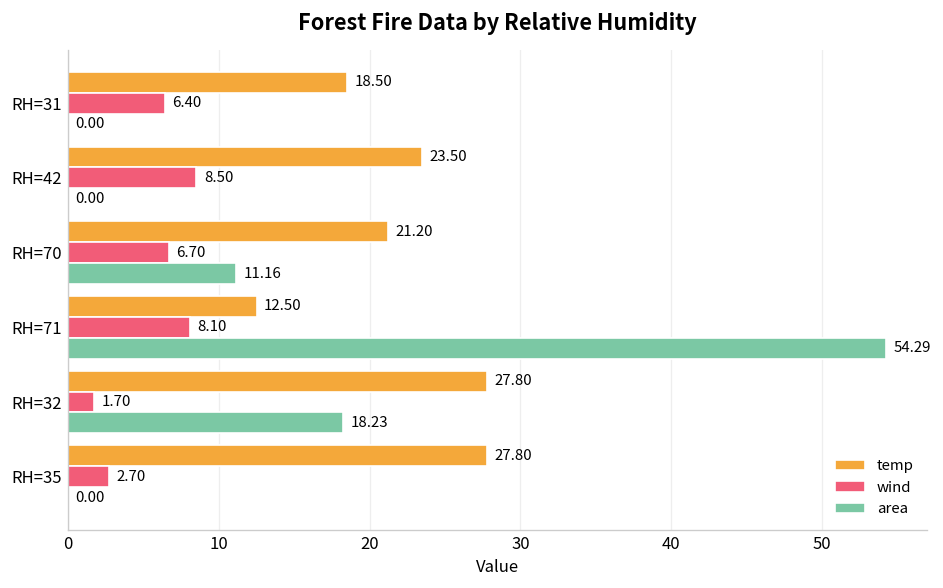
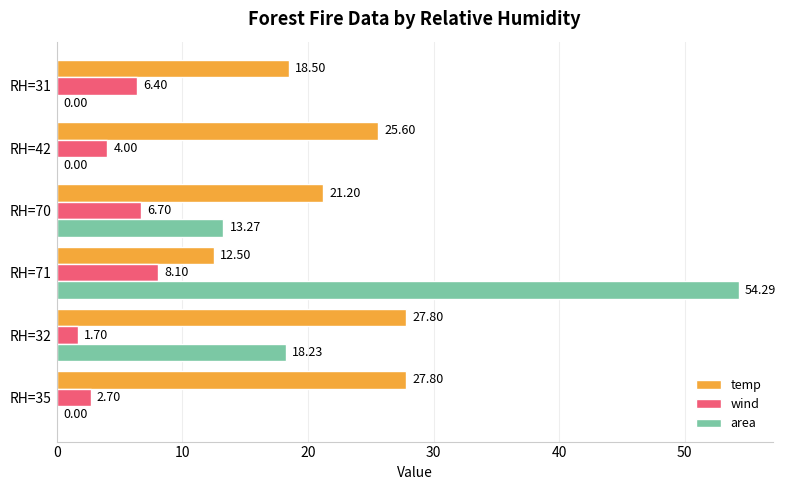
temp, RH=42: 23.50 -> 25.60
wind, RH=42: 8.50 -> 4.00
area, RH=70: 11.16 -> 13.27
